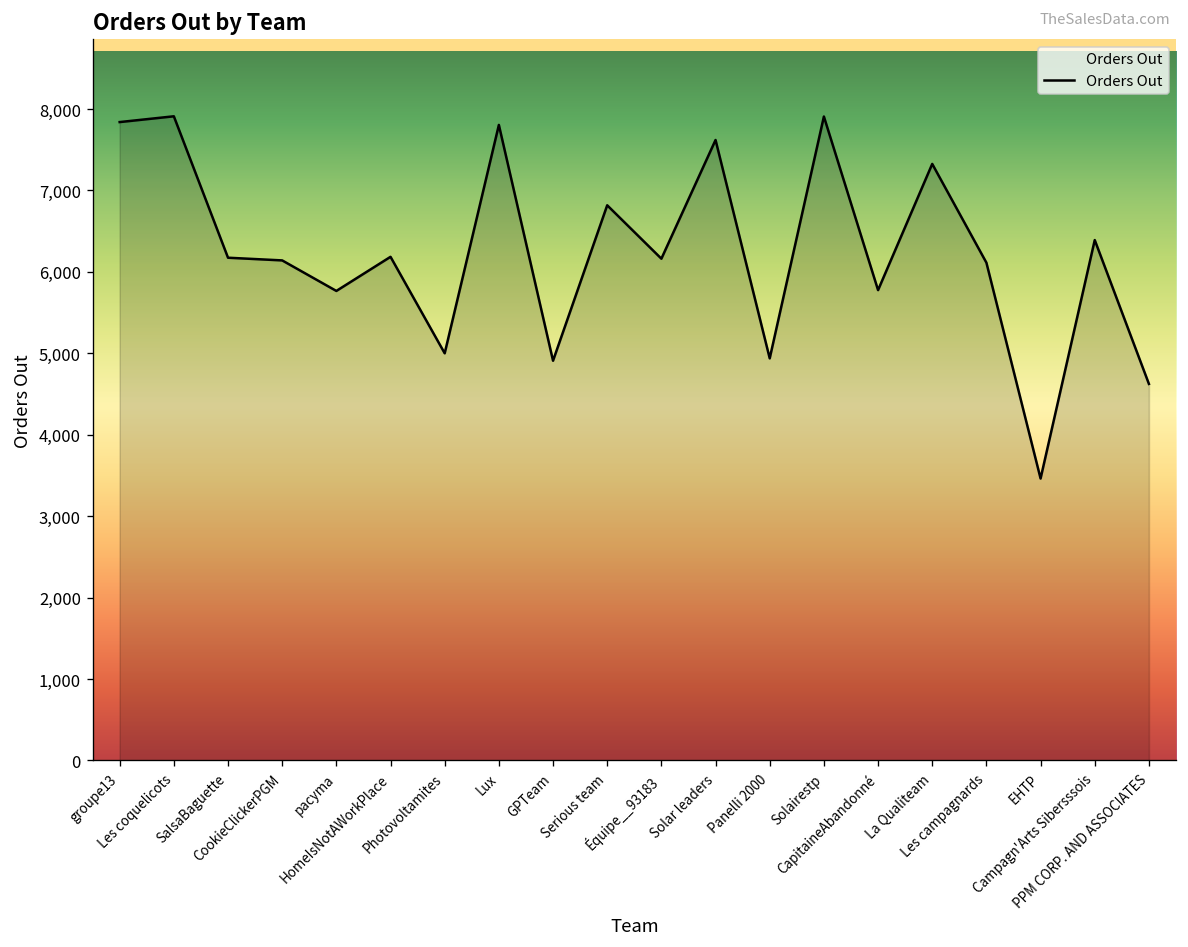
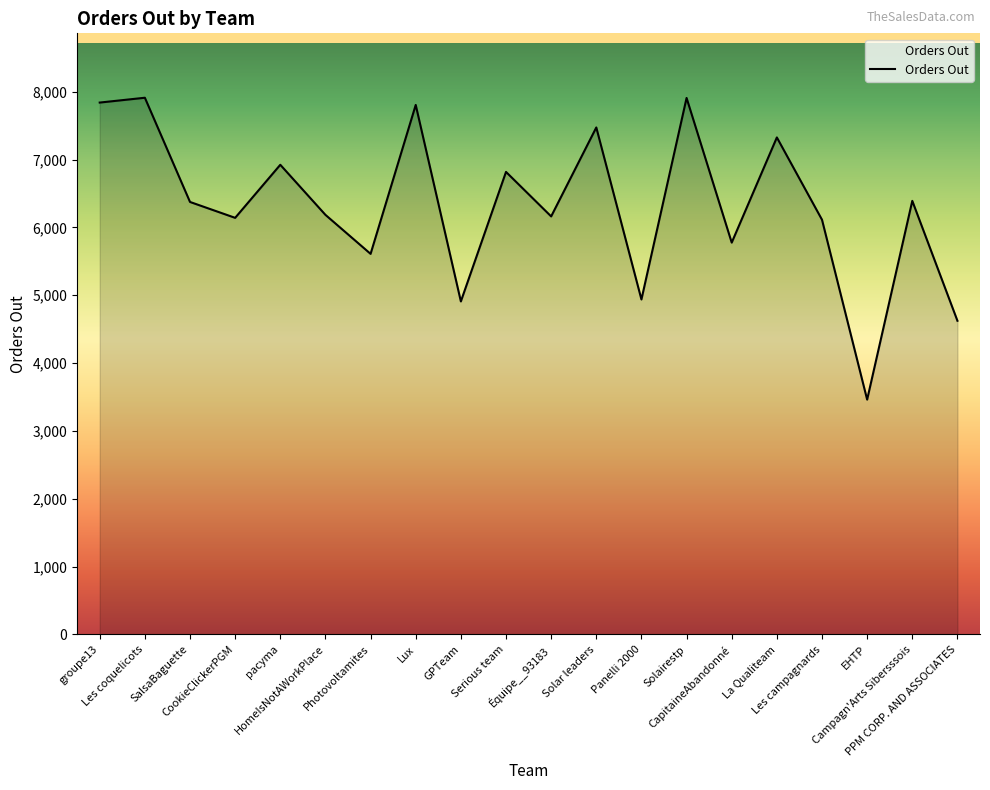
SalsaBaguette: 6,200 -> 6,400
pacyma: 5,800 -> 6,900
Photovoltamites: 5,000 -> 5,600
Solar leaders: 7,600 -> 7,500
